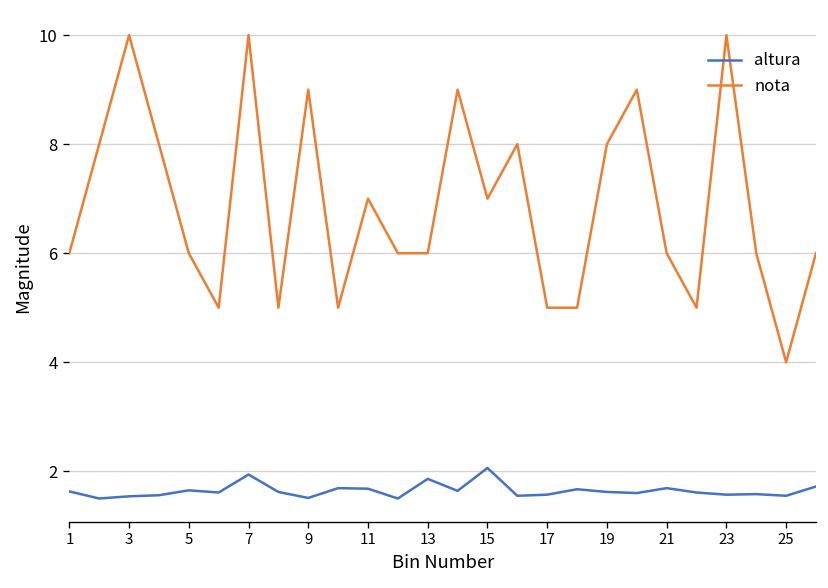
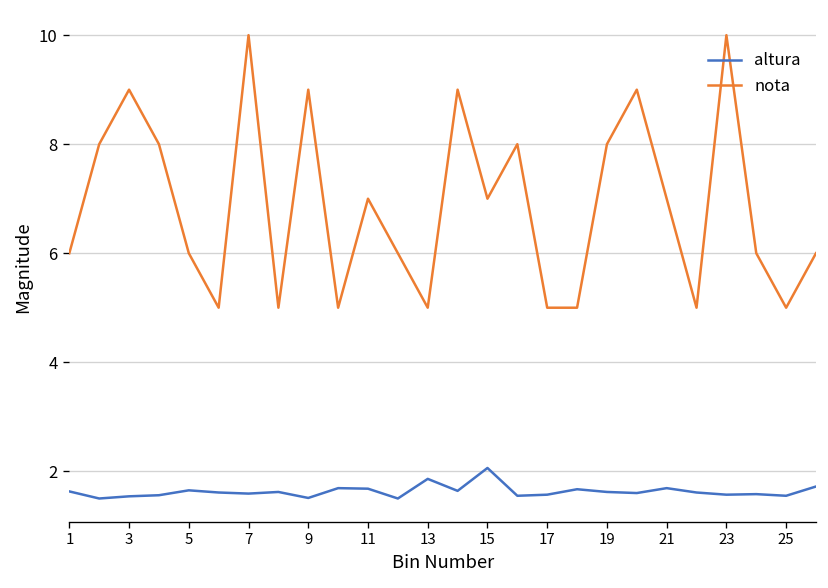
nota, 3: 10 -> 9
altura, 7: 1.9 -> 1.6
nota, 13: 6 -> 5
nota, 21: 6 -> 7
nota, 25: 4 -> 5
